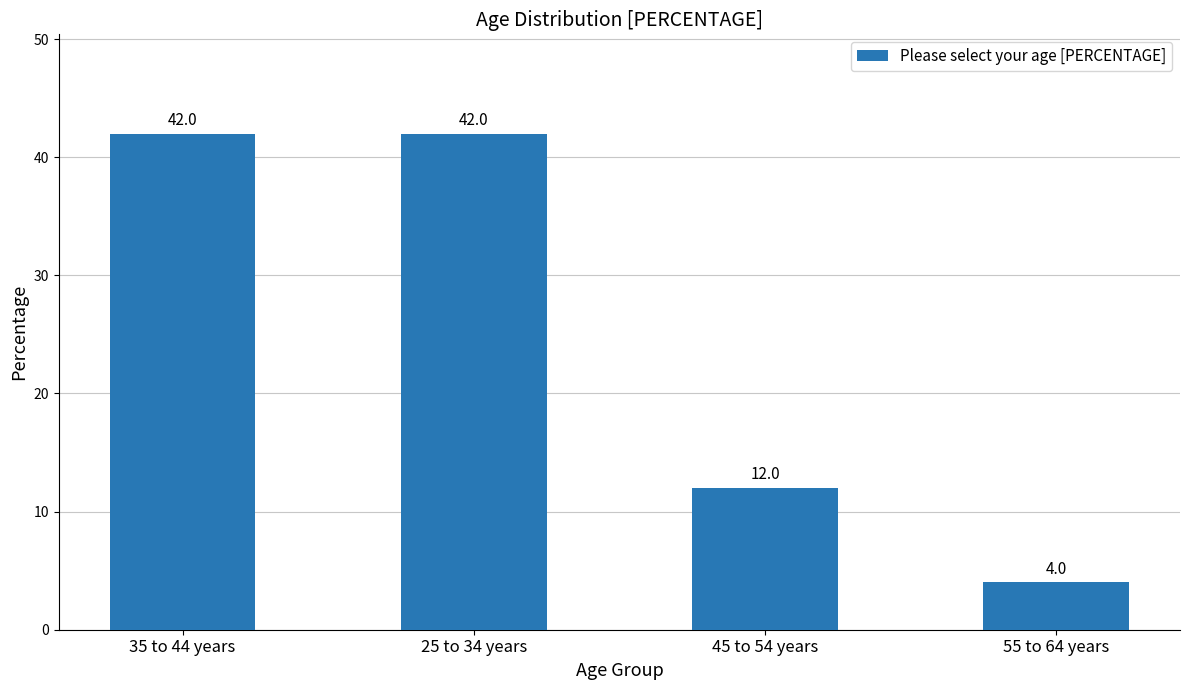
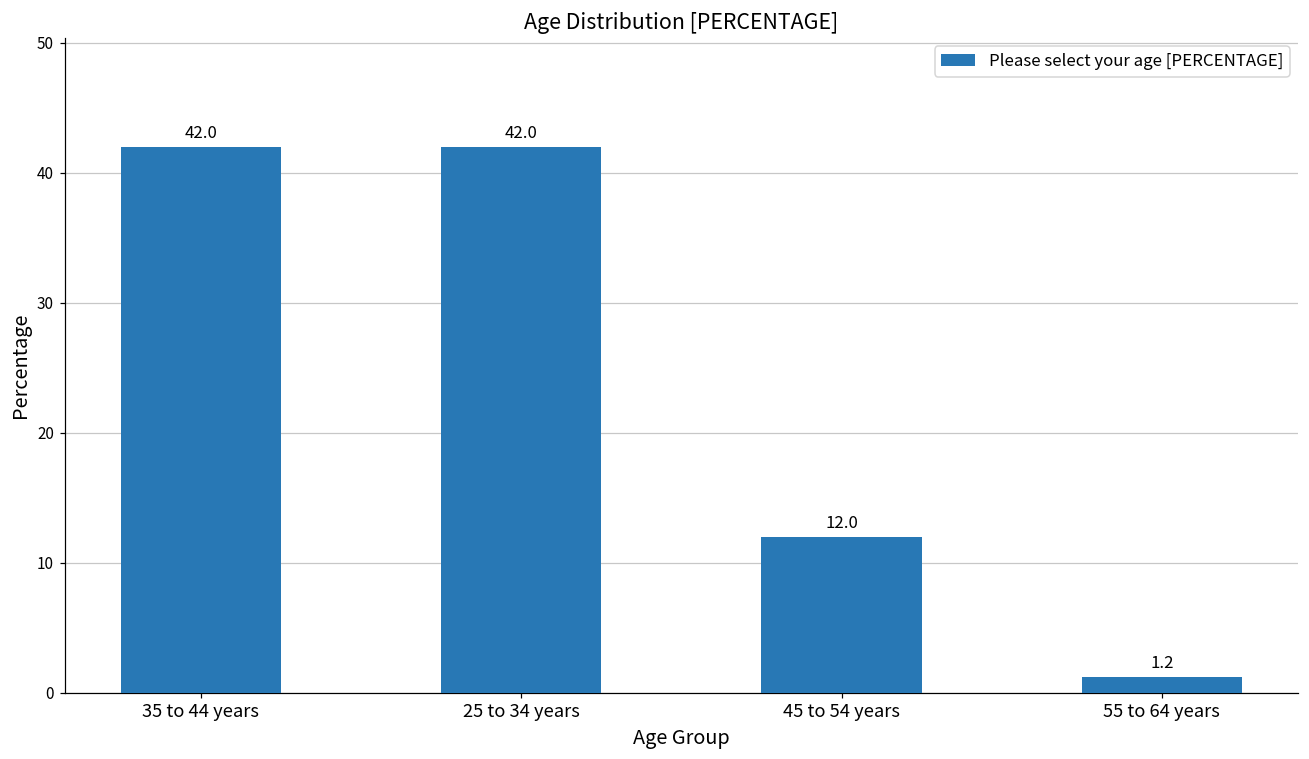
55 to 64 years: 4.0 -> 1.2
